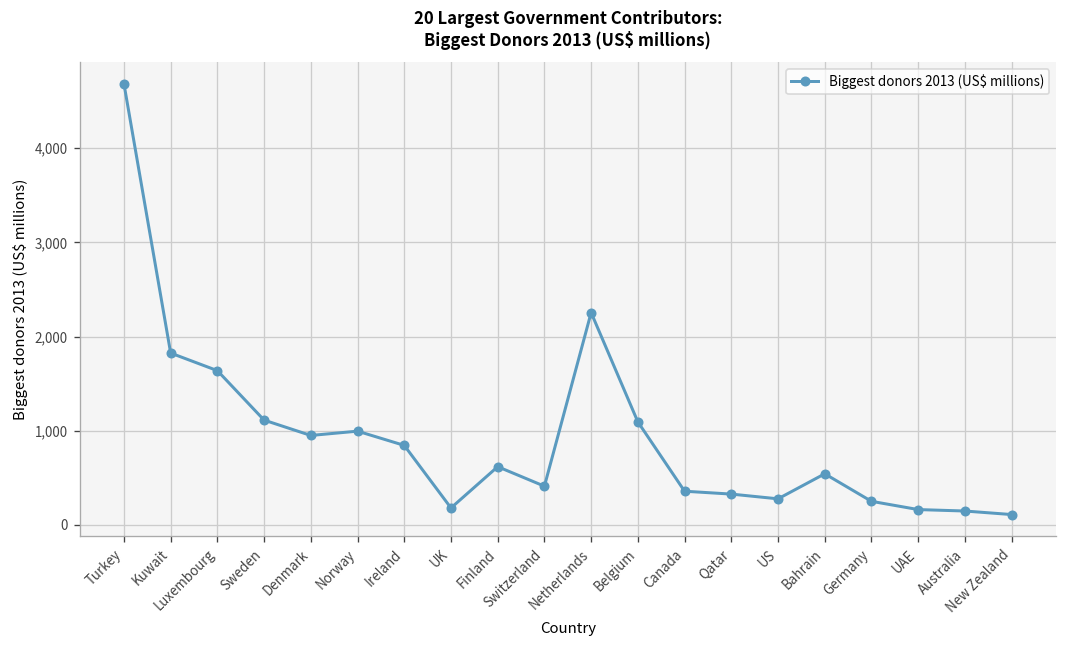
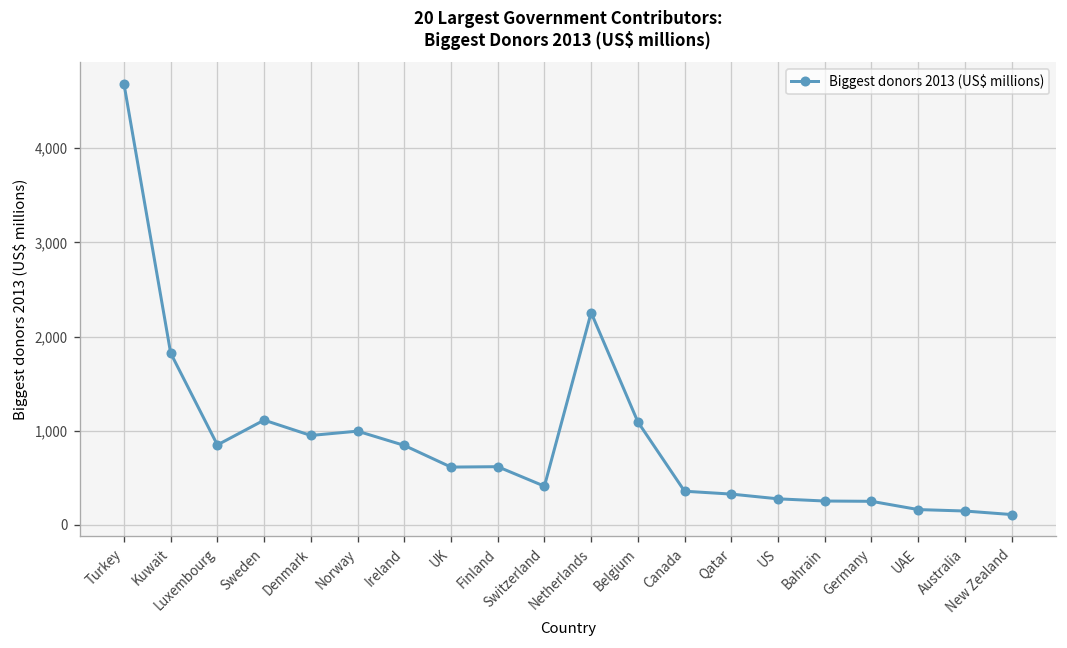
Luxembourg: 1,600 -> 800
UK: 200 -> 600
Bahrain: 500 -> 300
